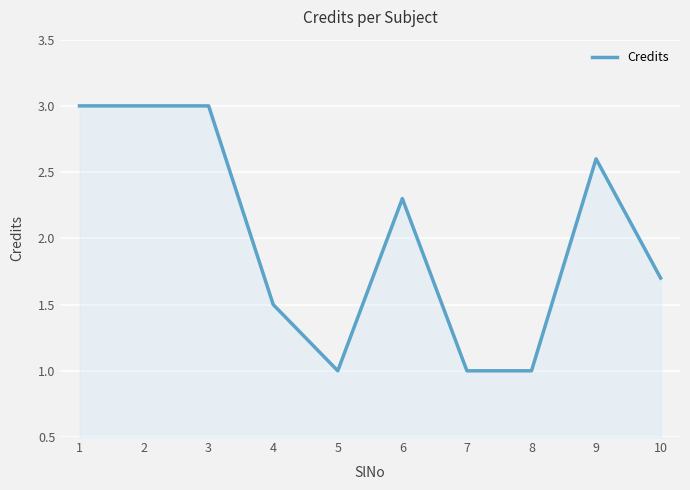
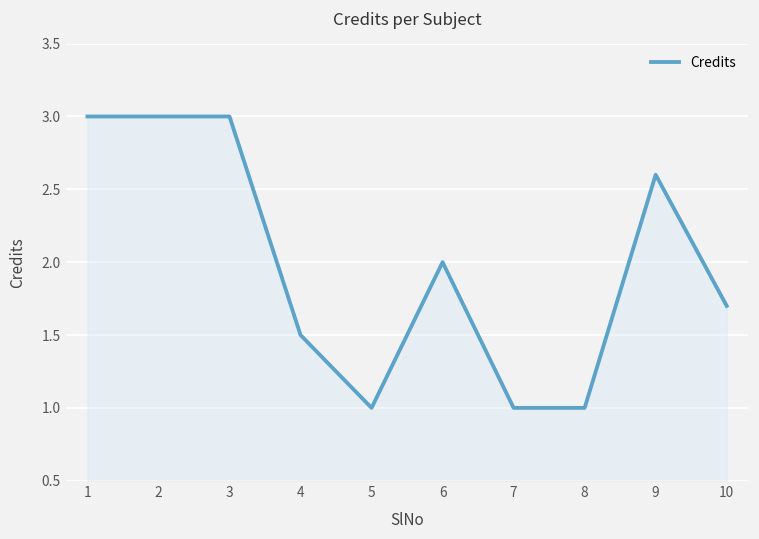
6: 2.3 -> 2.0
